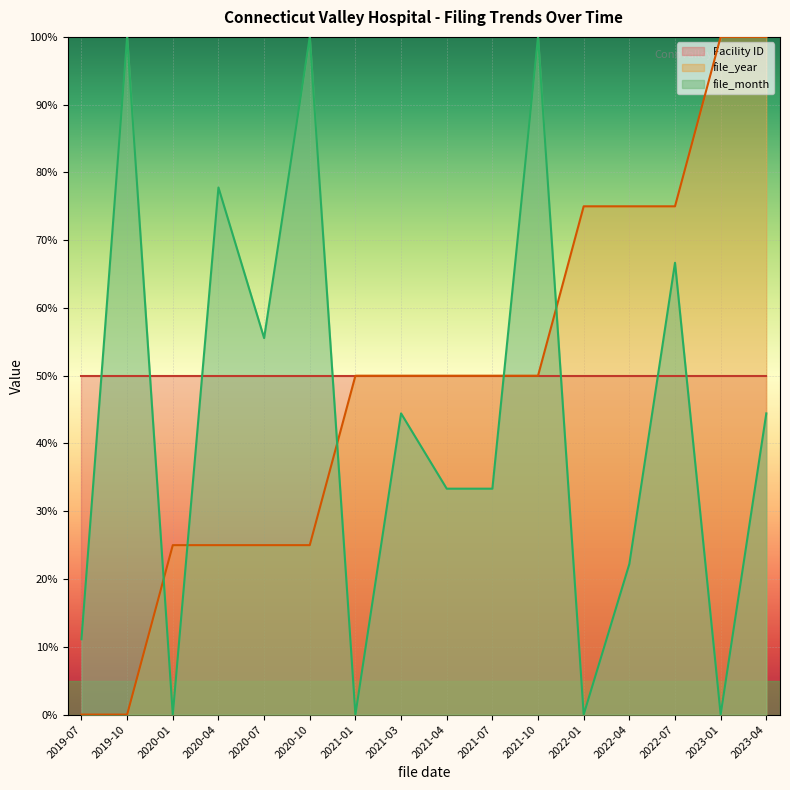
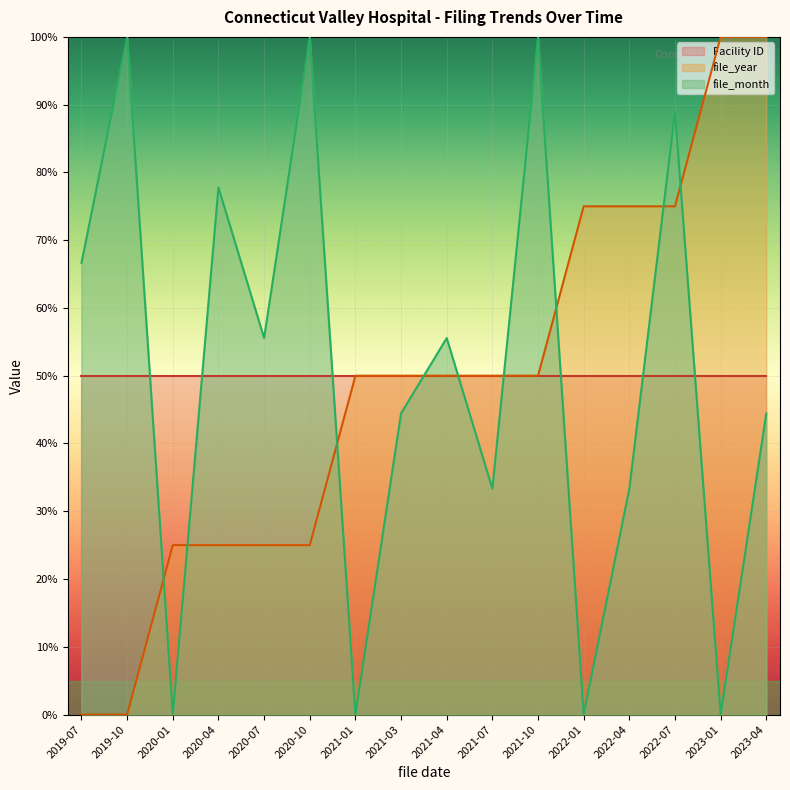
file_month, 2019-07: 11% -> 67%
file_month, 2021-04: 33% -> 56%
file_month, 2022-04: 22% -> 33%
file_month, 2022-07: 67% -> 89%
